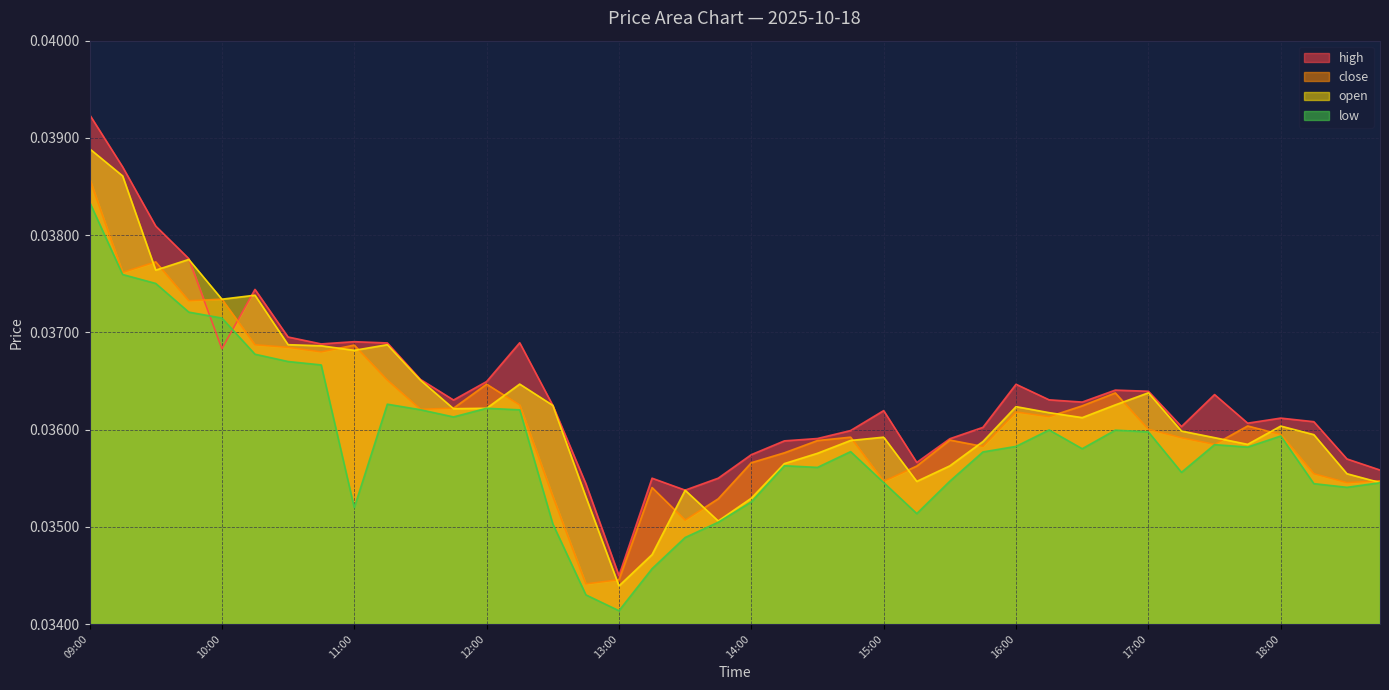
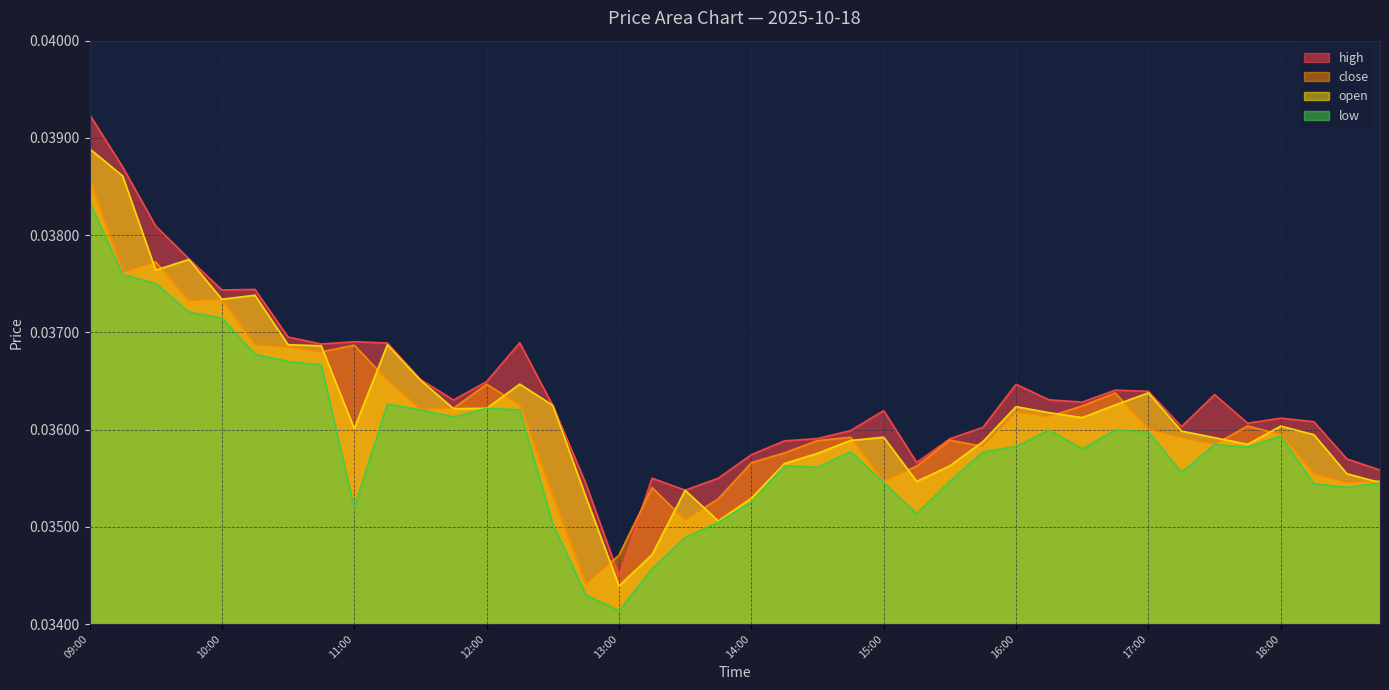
high, 10:00: 0.0368 -> 0.0374
open, 11:00: 0.0368 -> 0.0360
close, 13:00: 0.0345 -> 0.0347
